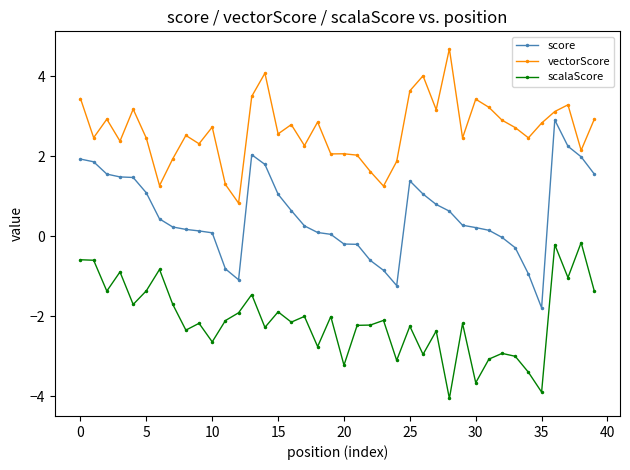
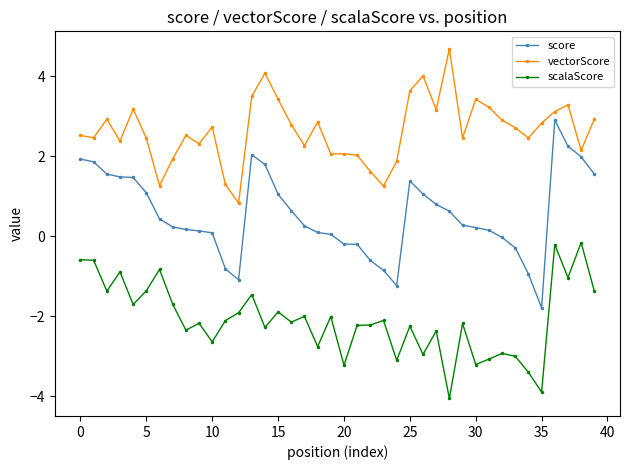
vectorScore, 0: 3.4 -> 2.5
vectorScore, 15: 2.6 -> 3.4
scalaScore, 30: -3.7 -> -3.2
